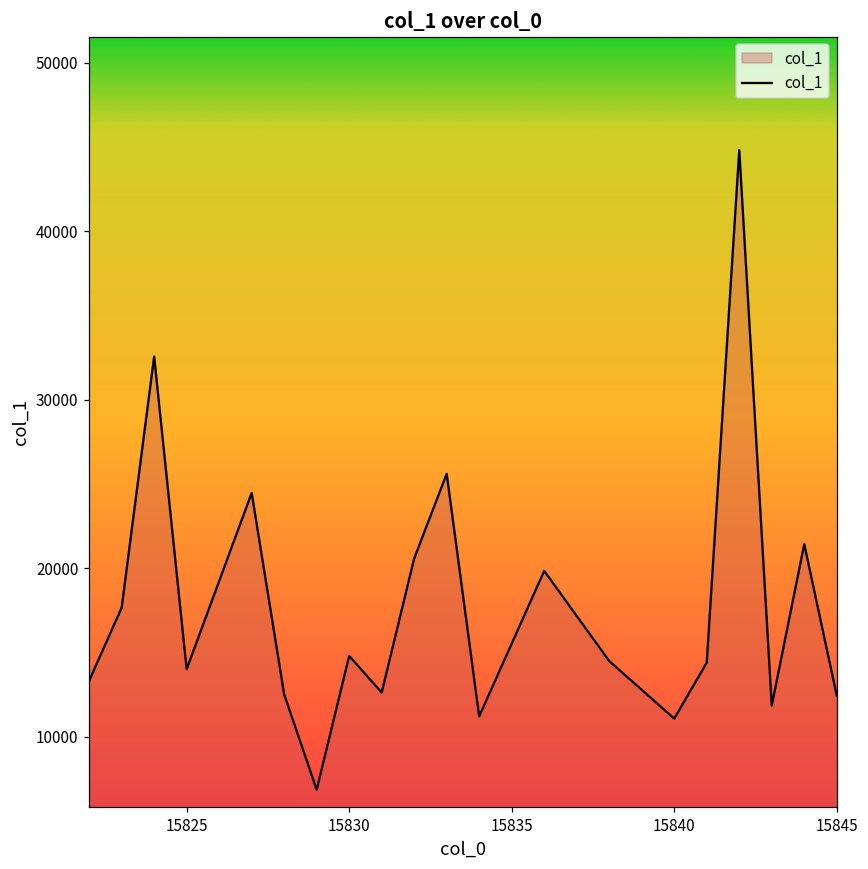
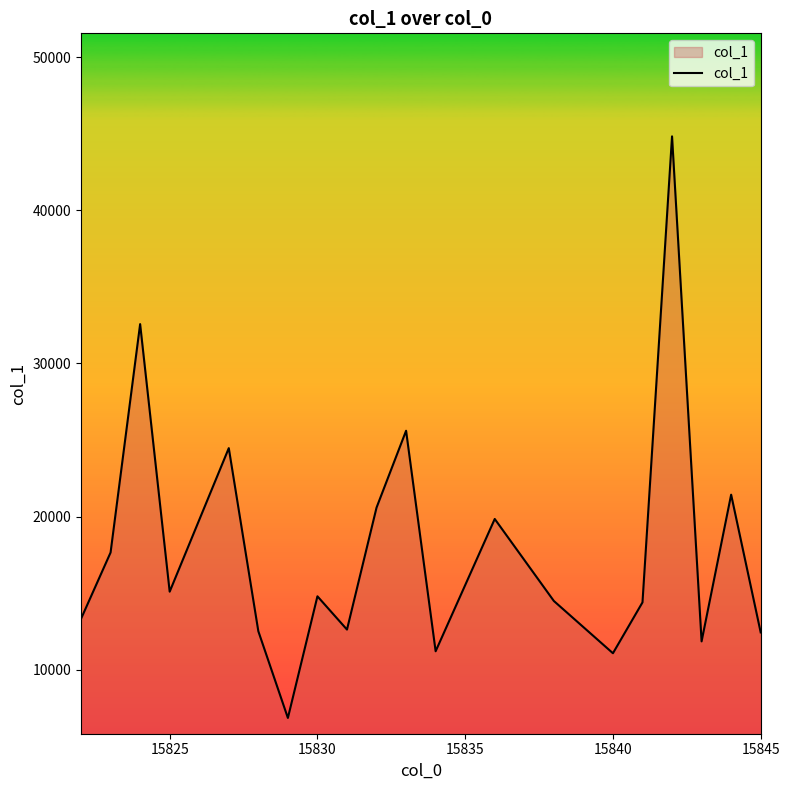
15825: 14000 -> 15100
